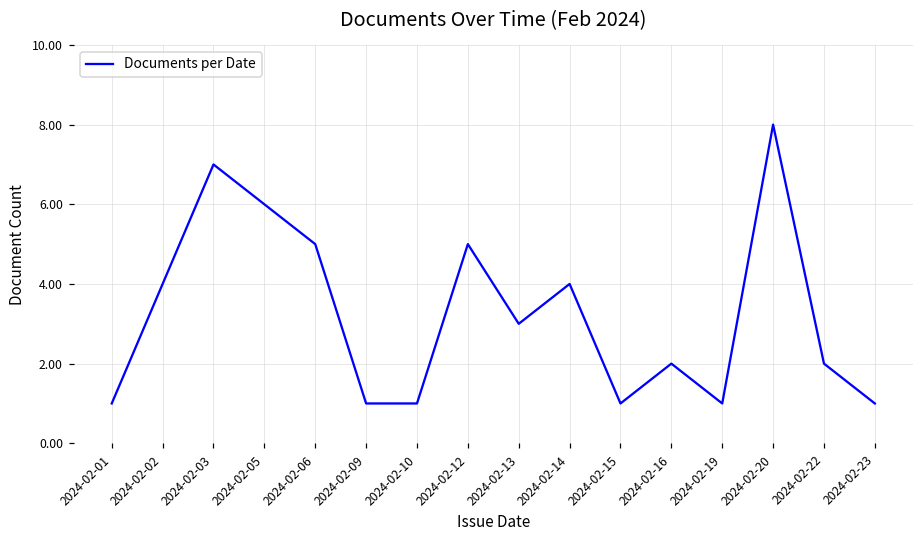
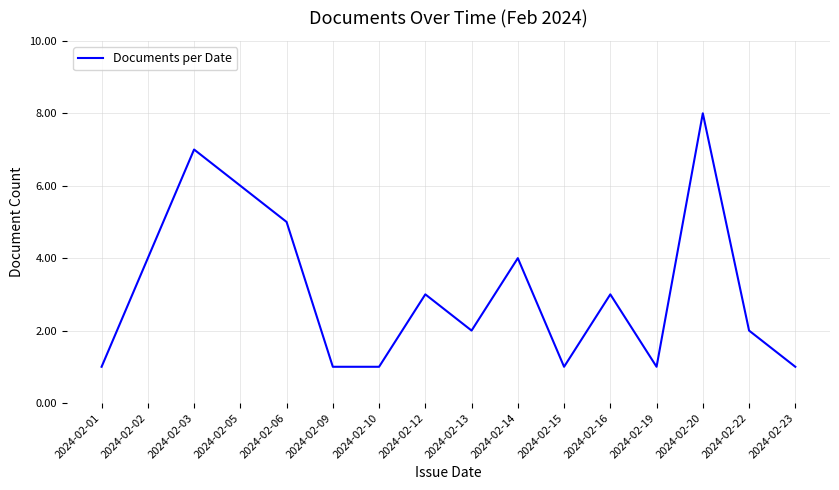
2024-02-12: 5 -> 3
2024-02-13: 3 -> 2
2024-02-16: 2 -> 3
